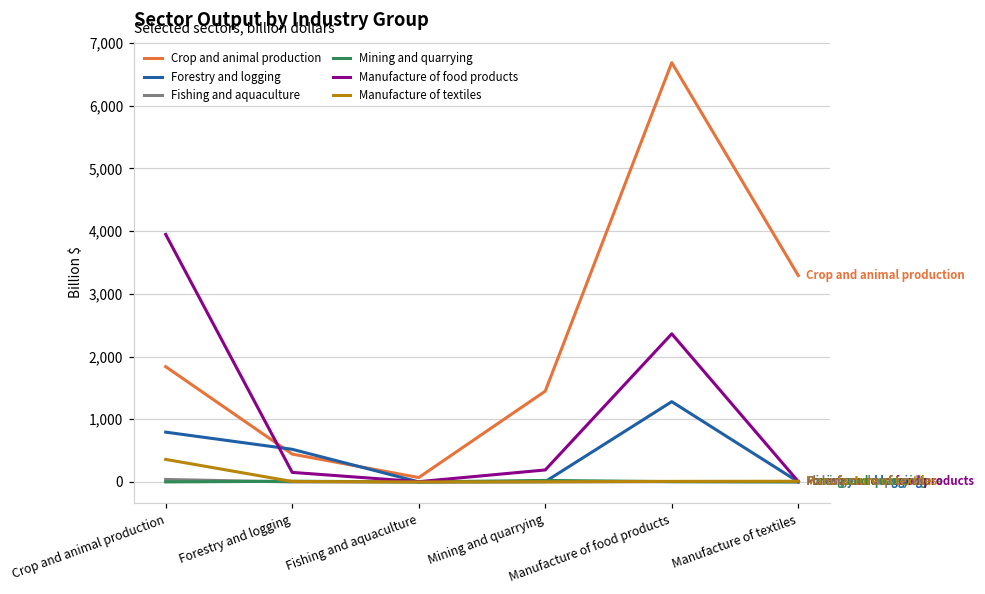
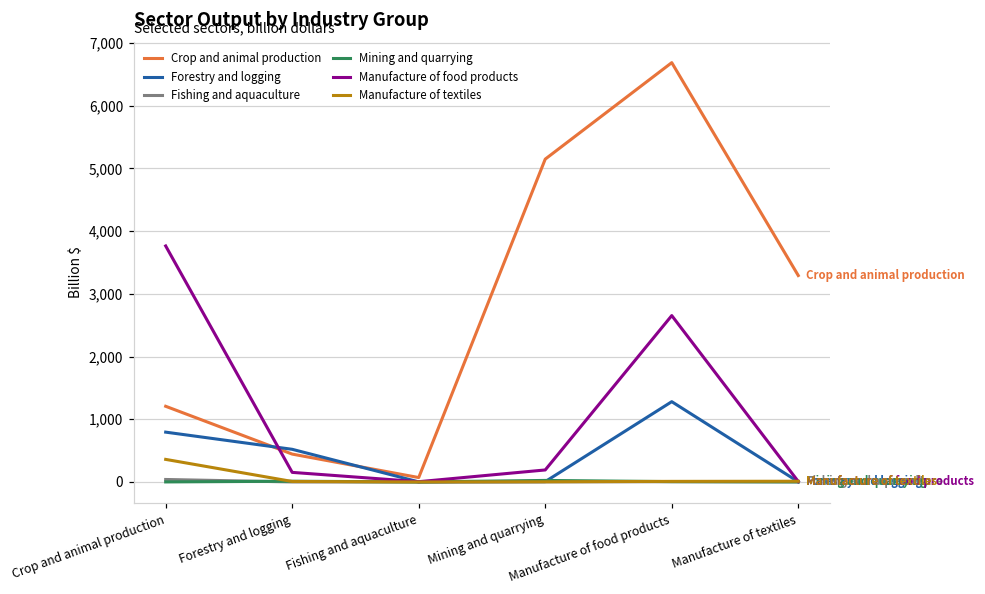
Crop and animal production, Crop and animal production: 1,800 -> 1,200
Manufacture of food products, Crop and animal production: 3,900 -> 3,800
Crop and animal production, Mining and quarrying: 1,400 -> 5,100
Manufacture of food products, Manufacture of food products: 2,400 -> 2,700
